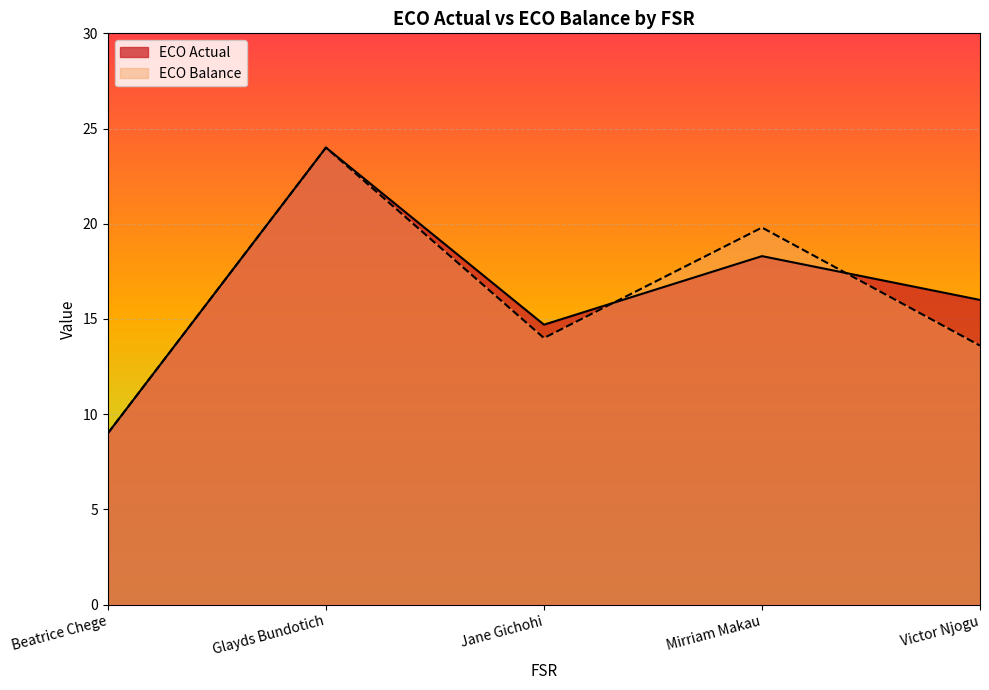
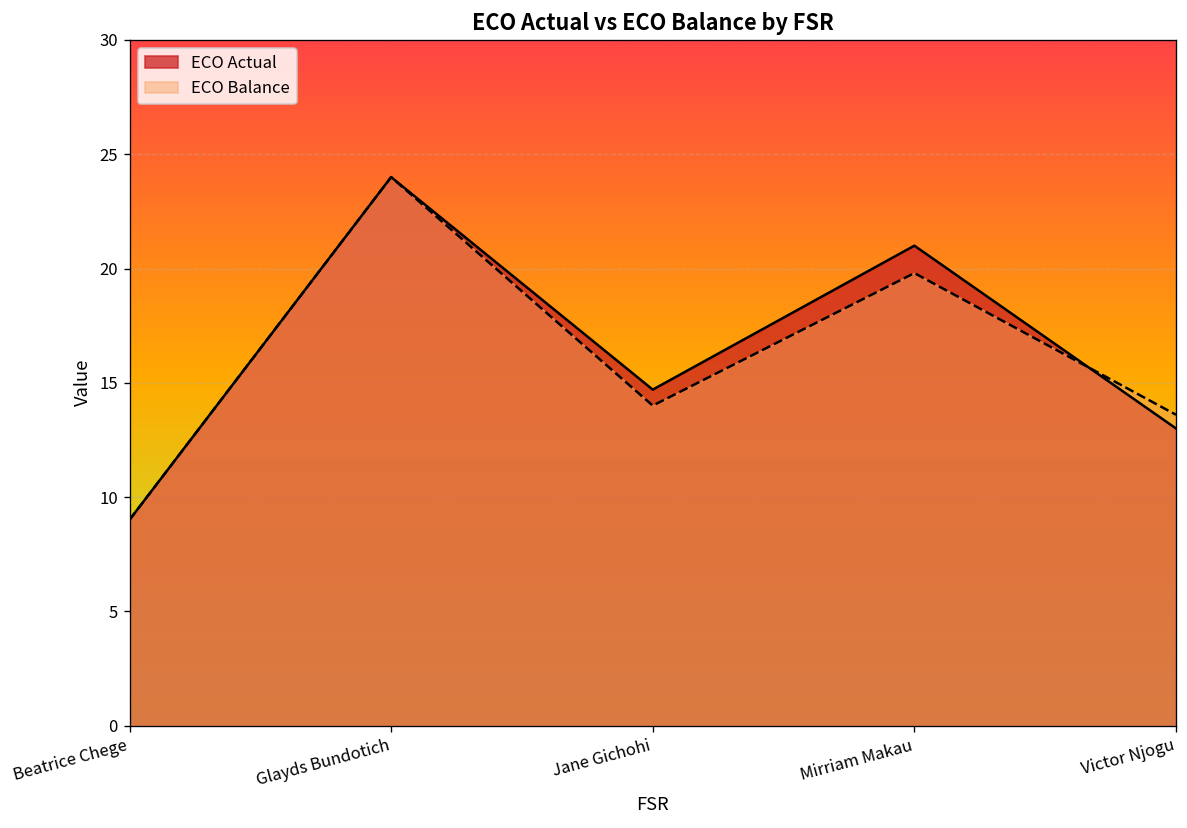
ECO Actual, Mirriam Makau: 18.3 -> 21.0
ECO Actual, Victor Njogu: 16 -> 13
